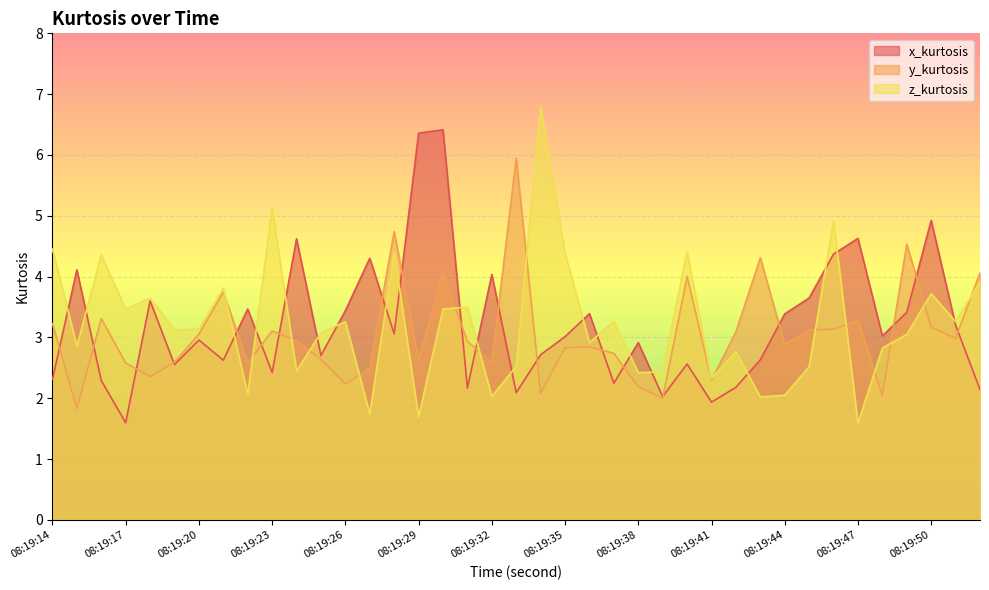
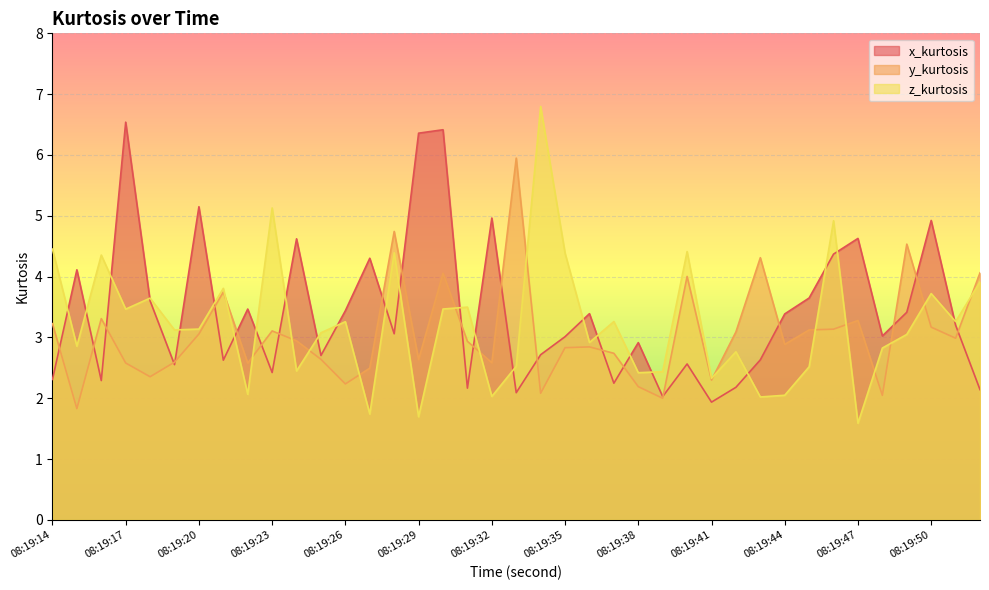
x_kurtosis, 08:19:17: 1.6 -> 6.5
x_kurtosis, 08:19:20: 3.0 -> 5.1
x_kurtosis, 08:19:32: 4.0 -> 5.0
